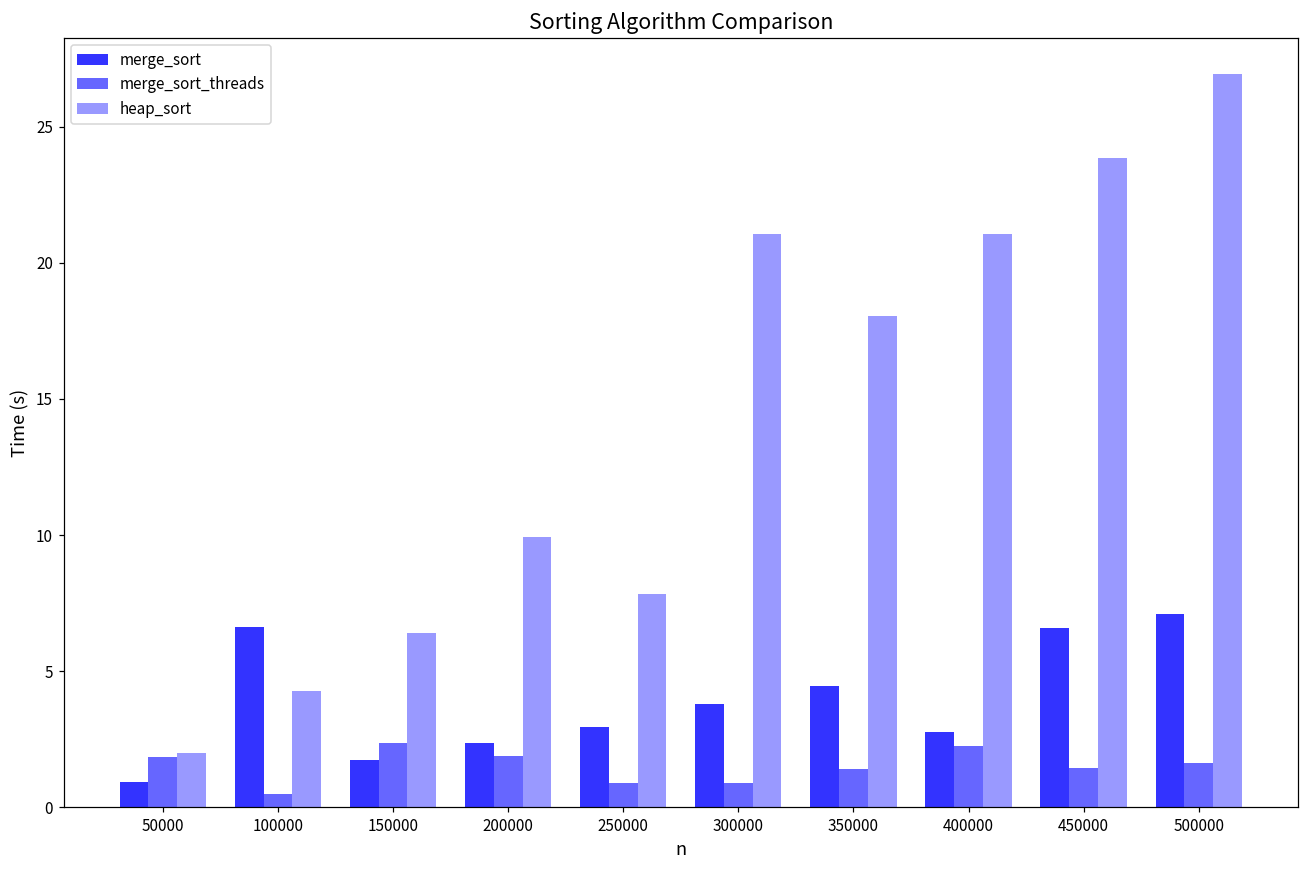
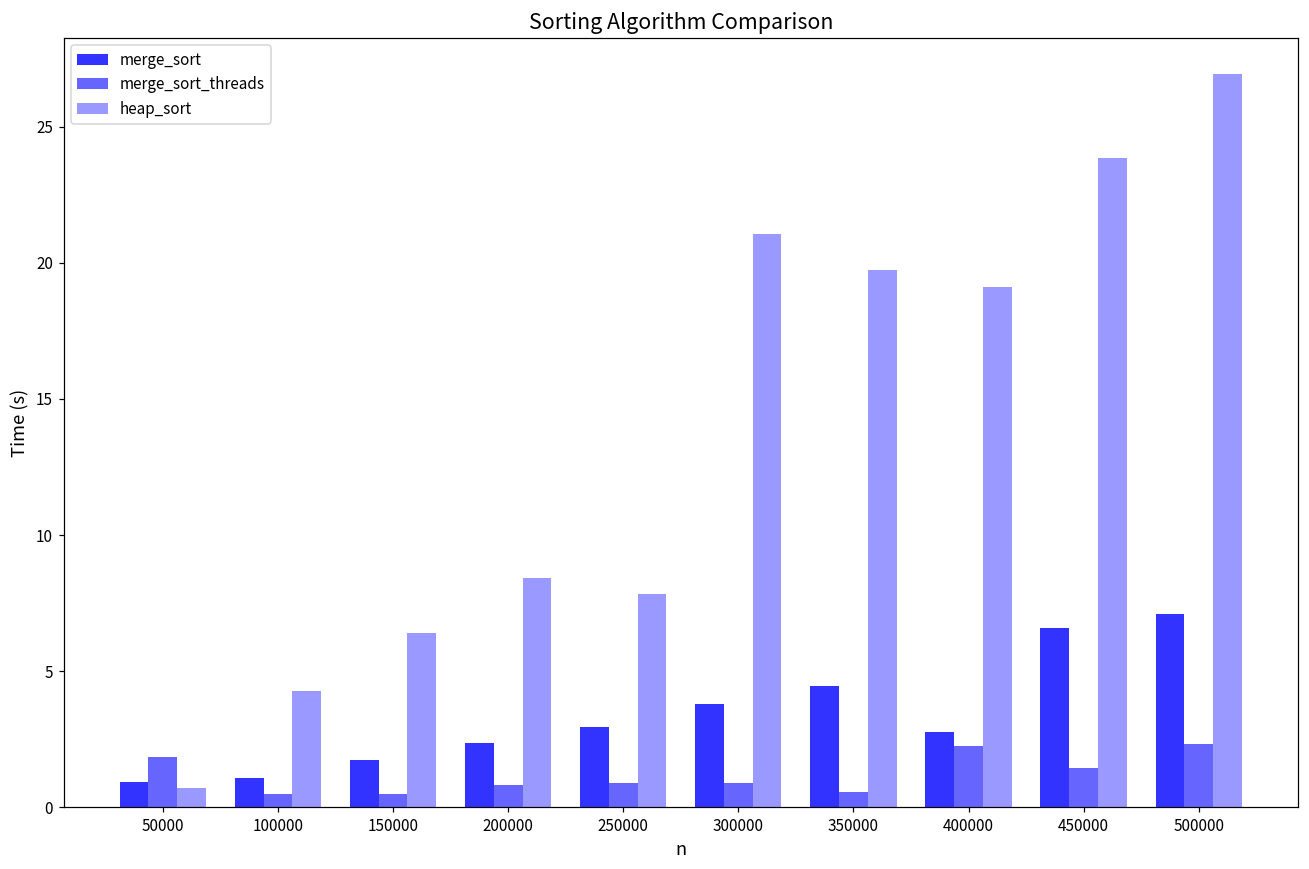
heap_sort, 50000: 2.0 -> 0.7
merge_sort, 100000: 6.6 -> 1.1
merge_sort_threads, 150000: 2.4 -> 0.5
merge_sort_threads, 200000: 1.9 -> 0.8
heap_sort, 200000: 9.9 -> 8.4
merge_sort_threads, 350000: 1.4 -> 0.6
heap_sort, 350000: 18.0 -> 19.8
heap_sort, 400000: 21.1 -> 19.1
merge_sort_threads, 500000: 1.6 -> 2.3
